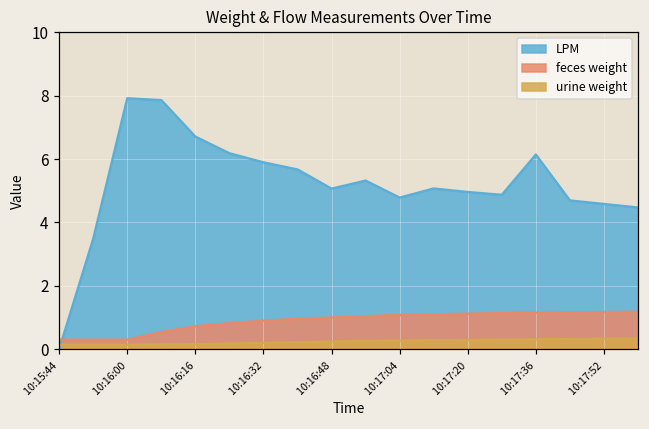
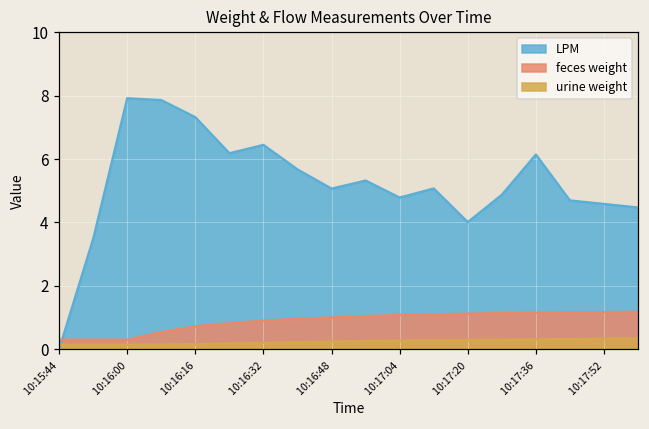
LPM, 10:16:16: 6.7 -> 7.3
LPM, 10:16:32: 5.9 -> 6.4
LPM, 10:17:20: 5.0 -> 4.0
